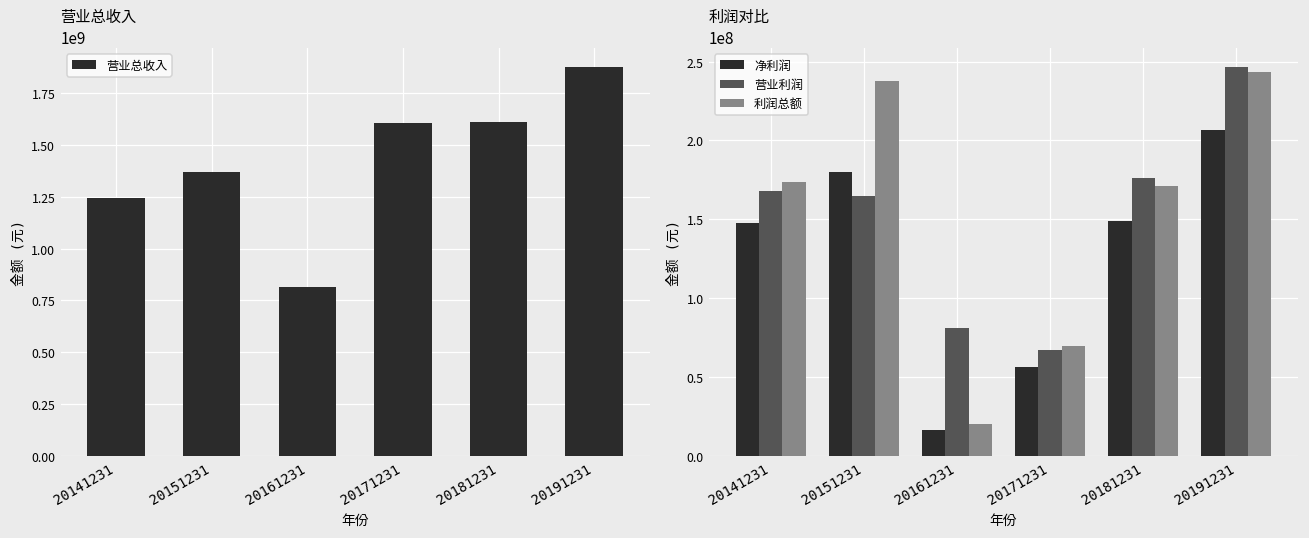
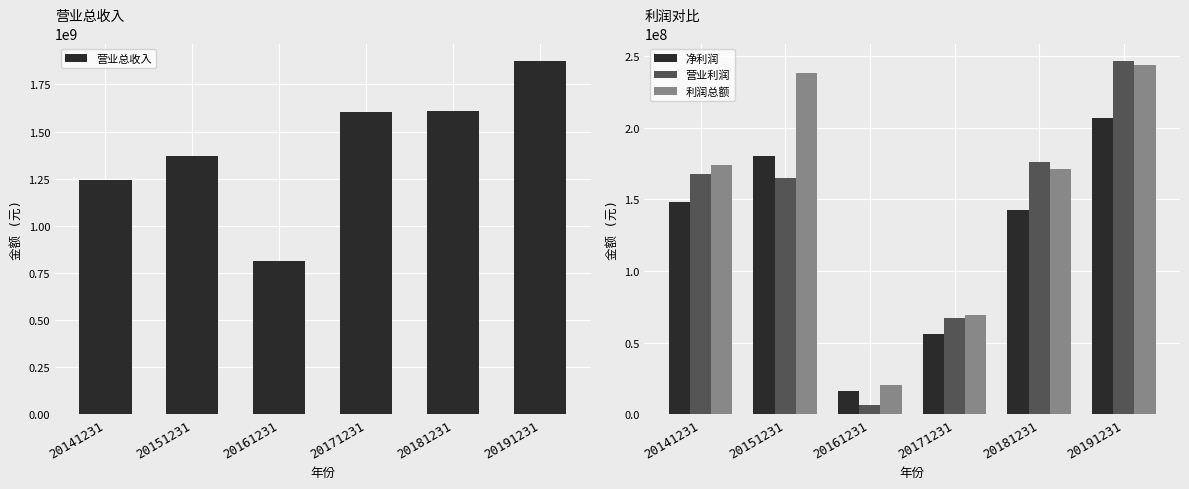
利润对比, 营业利润, 20161231: 81000000 -> 7000000
利润对比, 净利润, 20181231: 149000000 -> 142000000
